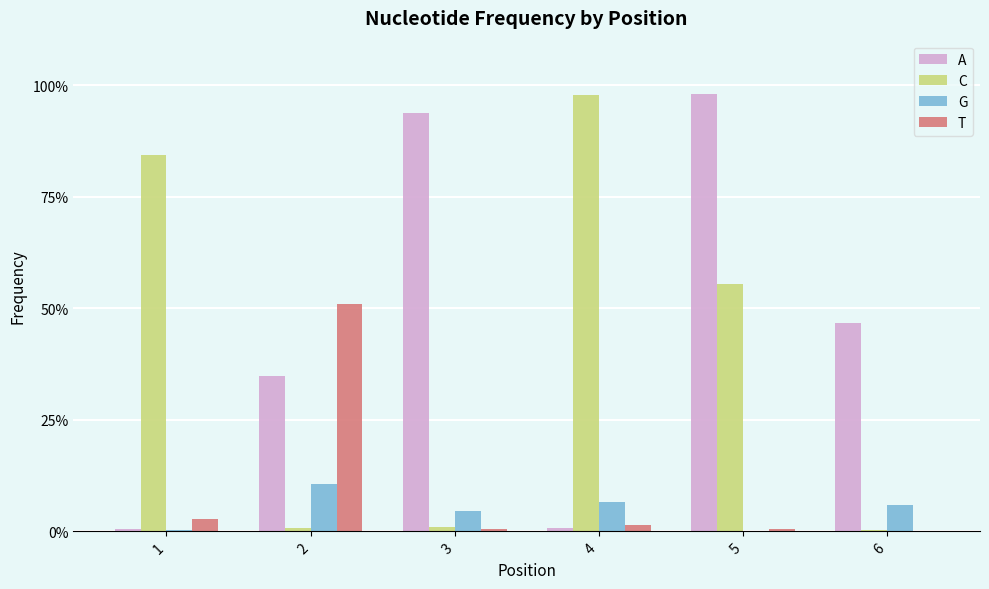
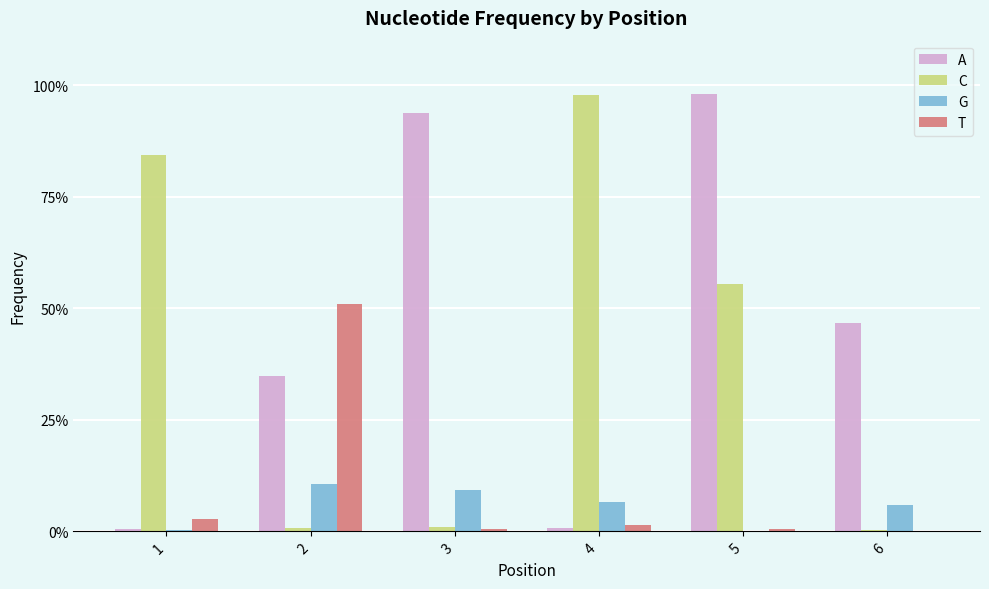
G, 3: 5% -> 9%
